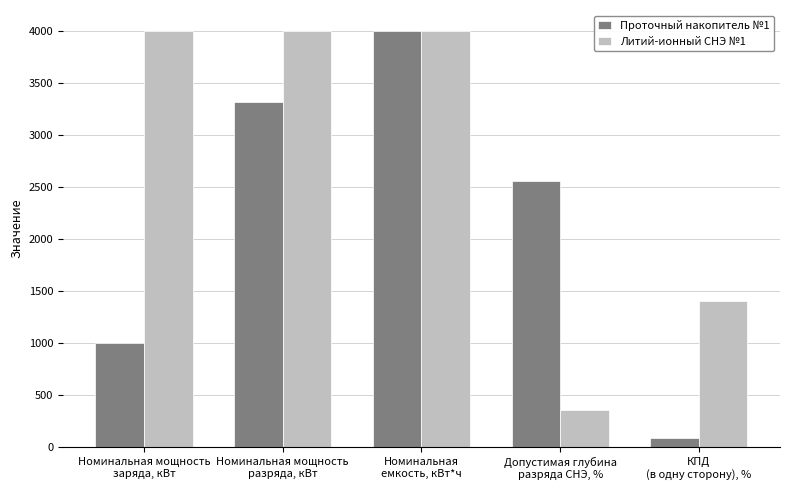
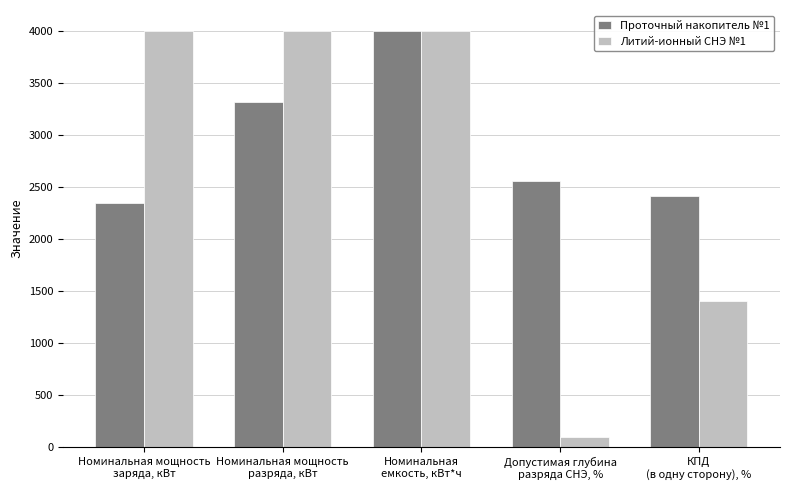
Проточный накопитель №1, Номинальная мощность заряда, кВт: 1000 -> 2350
Литий-ионный СНЭ №1, Допустимая глубина разряда СНЭ, %: 360 -> 100
Проточный накопитель №1, КПД (в одну сторону), %: 90 -> 2410
